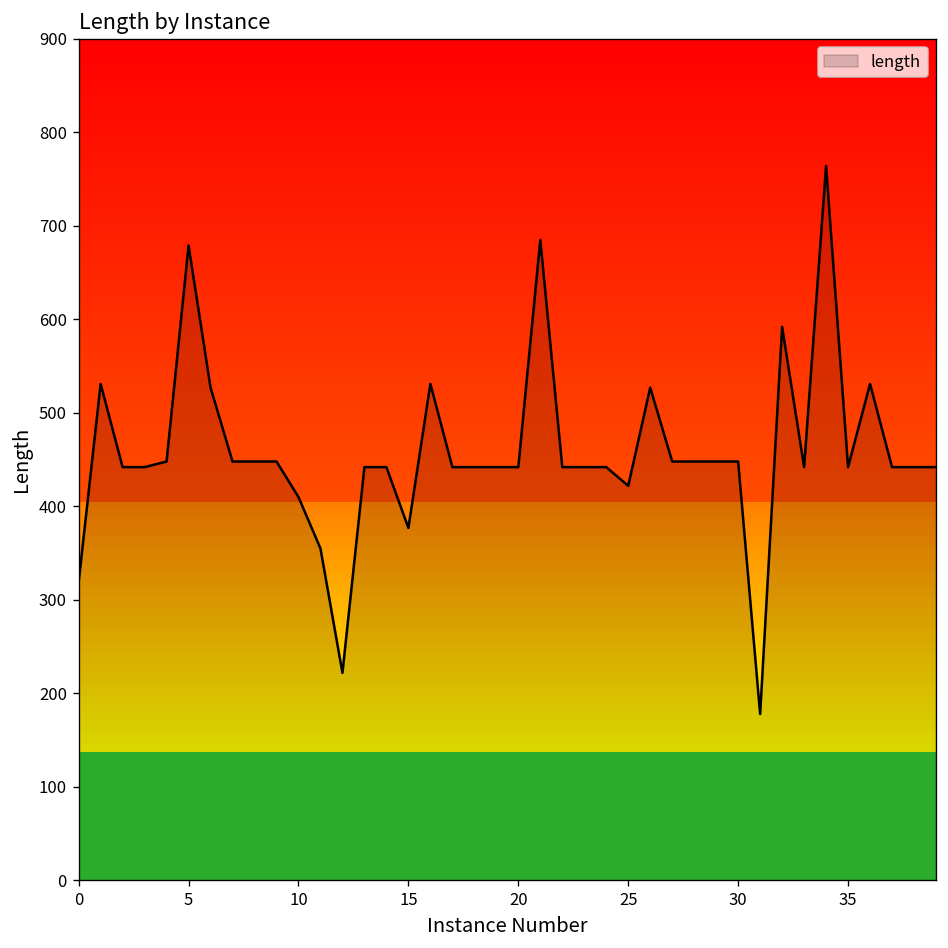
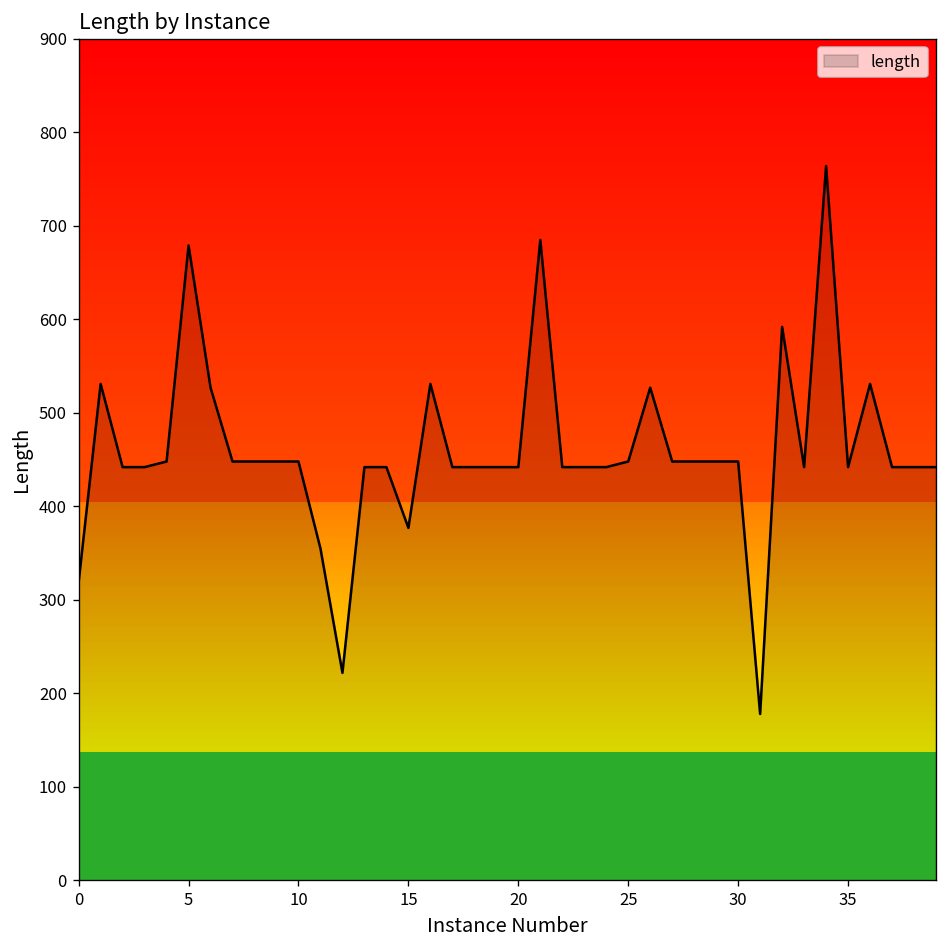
10: 410 -> 450
25: 420 -> 450
